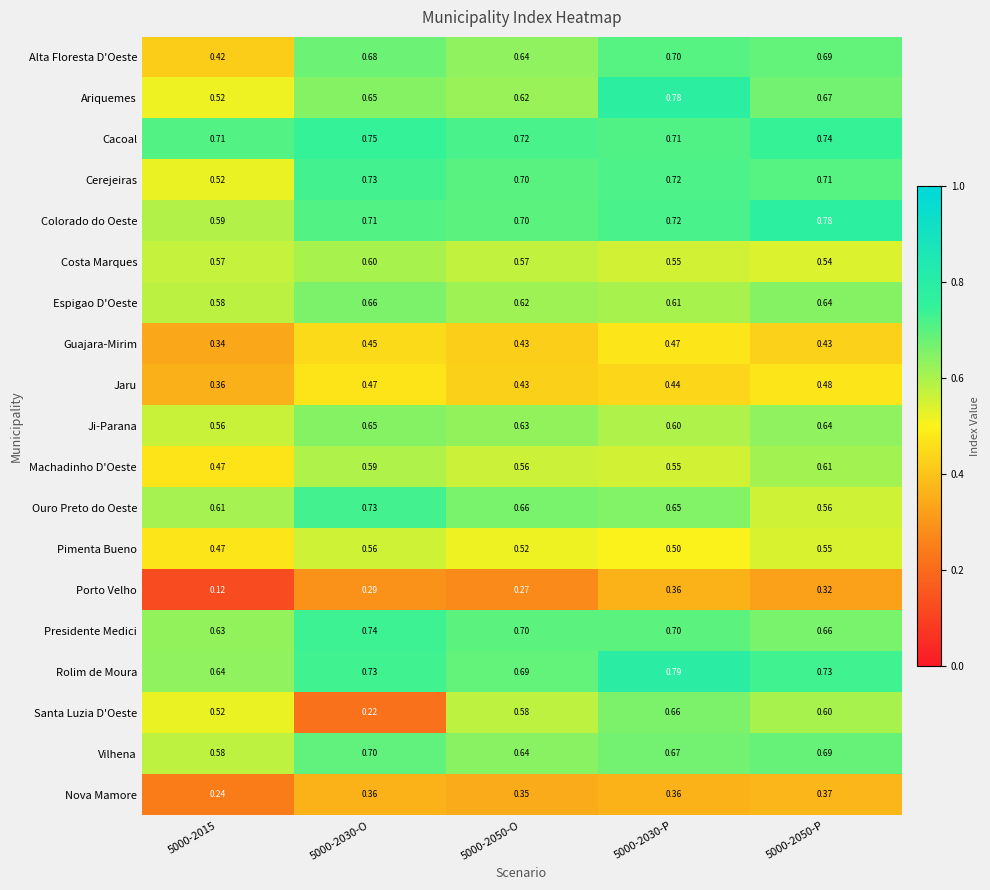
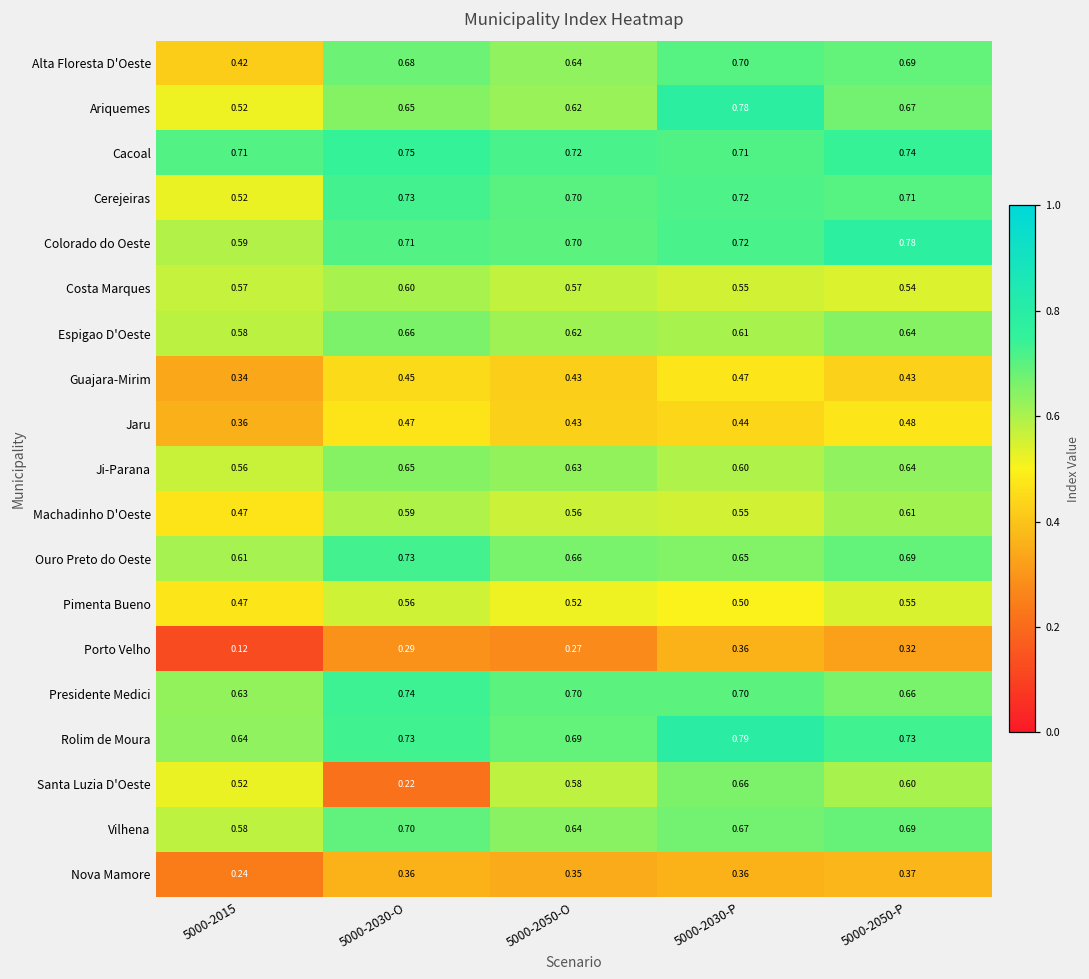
Ouro Preto do Oeste, 5000-2050-P: 0.56 -> 0.69
